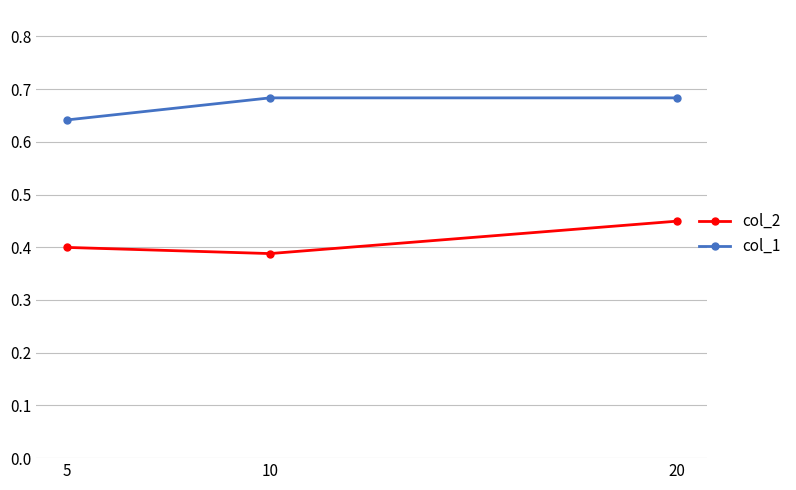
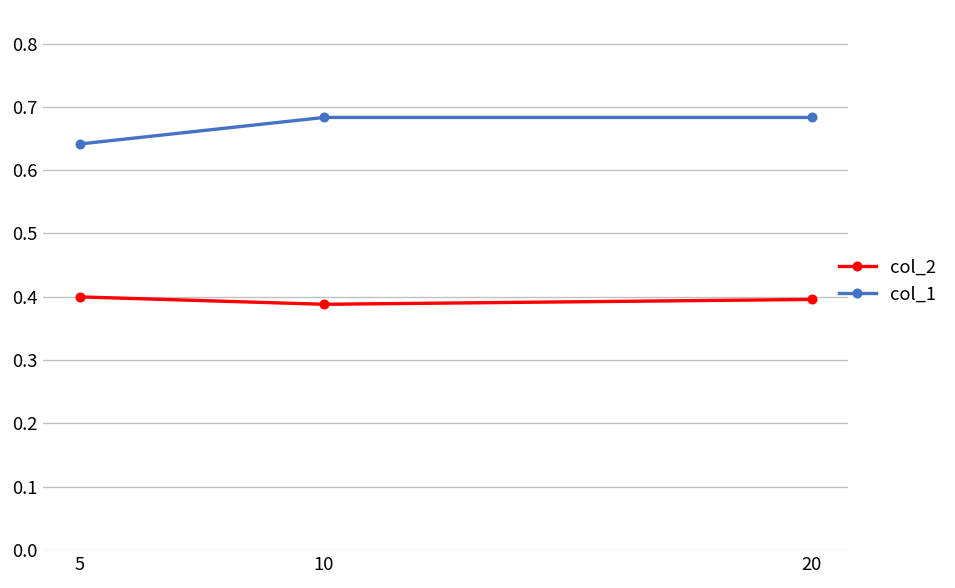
col_2, 20: 0.45 -> 0.40
